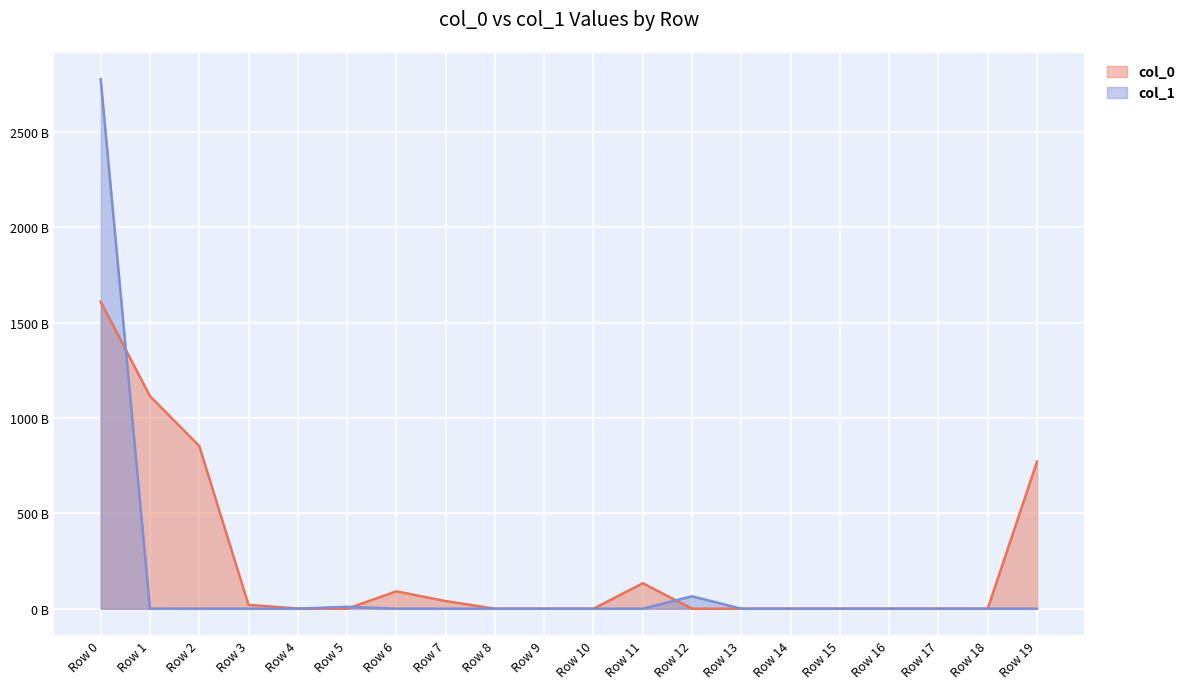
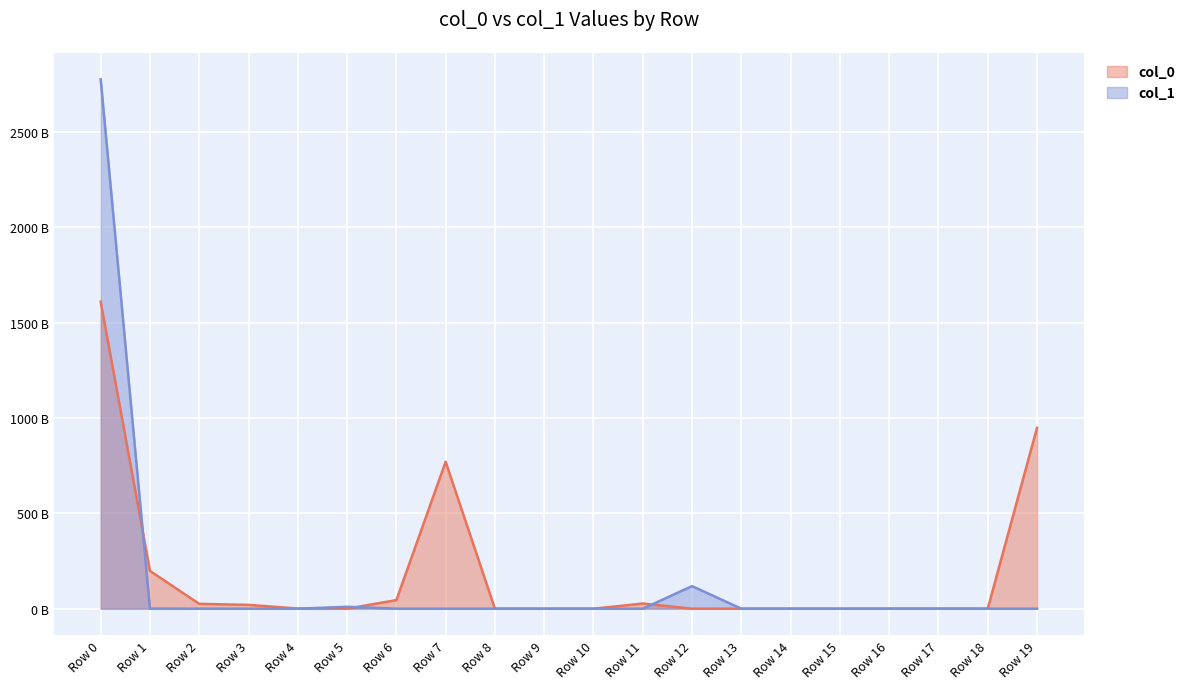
col_0, Row 1: 1120000000000 -> 200000000000
col_0, Row 2: 850000000000 -> 30000000000
col_0, Row 6: 90000000000 -> 50000000000
col_0, Row 7: 40000000000 -> 770000000000
col_0, Row 11: 130000000000 -> 30000000000
col_1, Row 12: 70000000000 -> 120000000000
col_0, Row 19: 770000000000 -> 950000000000
